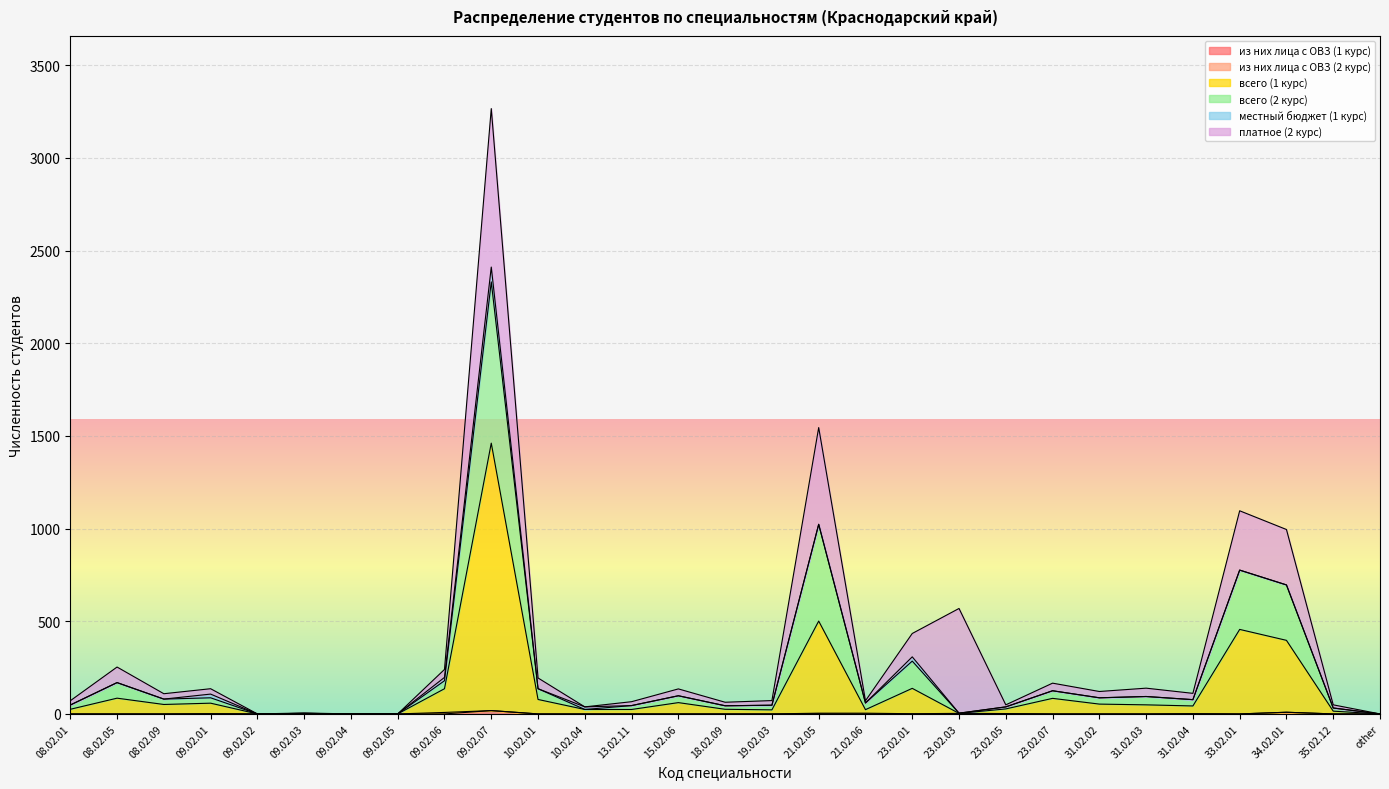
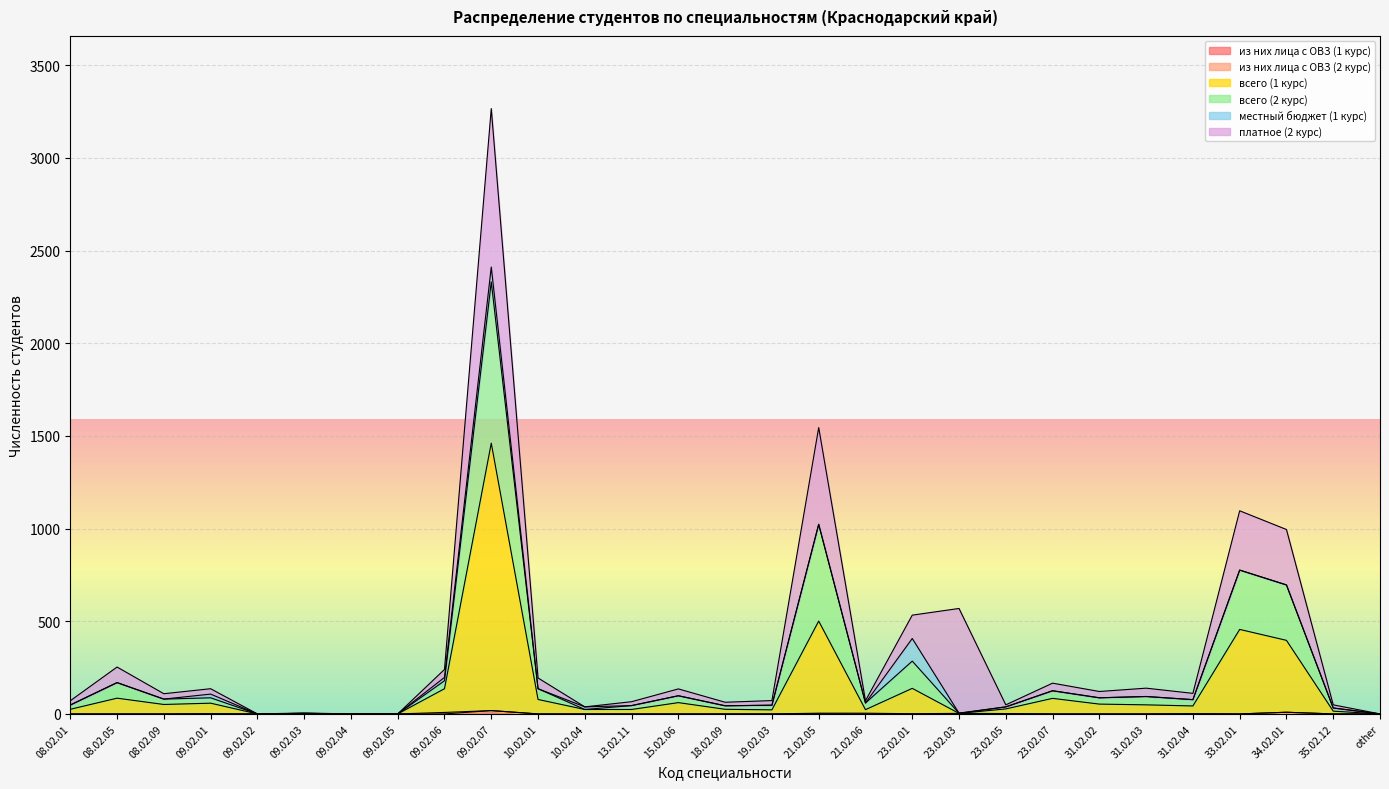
местный бюджет (1 курс), 23.02.01: 20 -> 120
